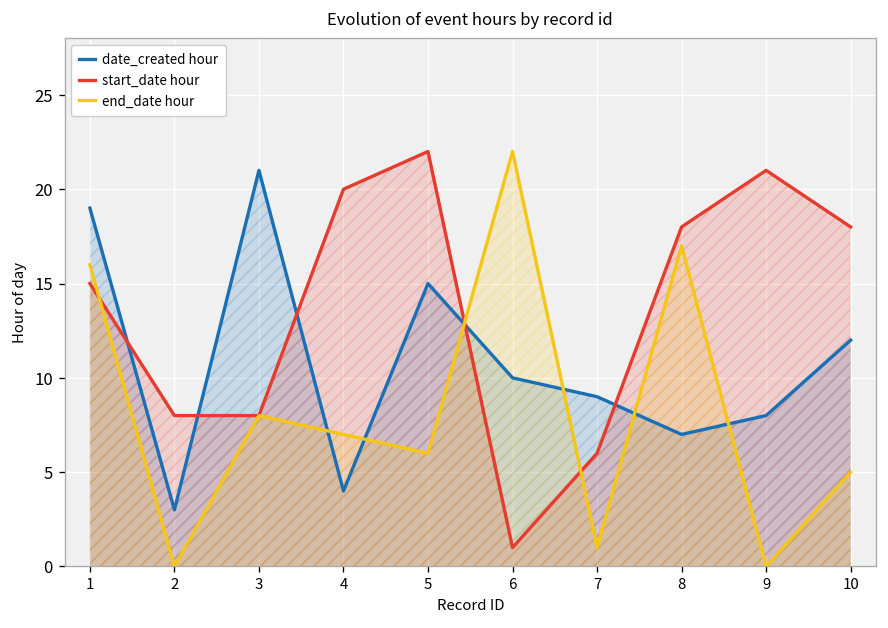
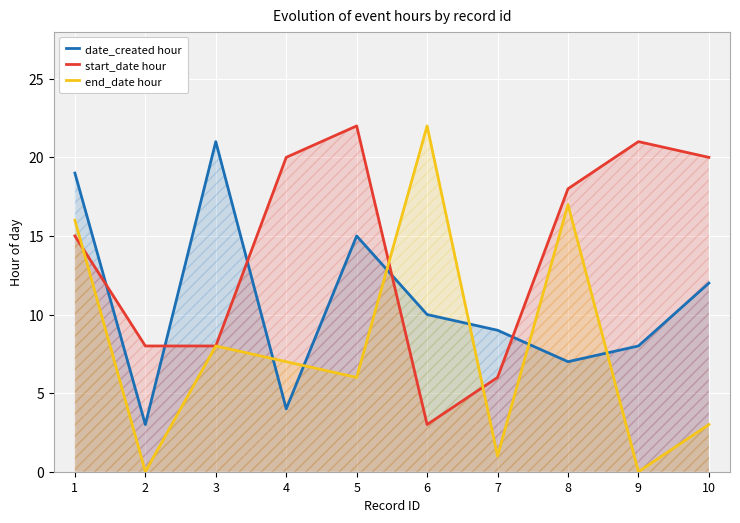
start_date hour, 6: 1 -> 3
start_date hour, 10: 18 -> 20
end_date hour, 10: 5 -> 3
